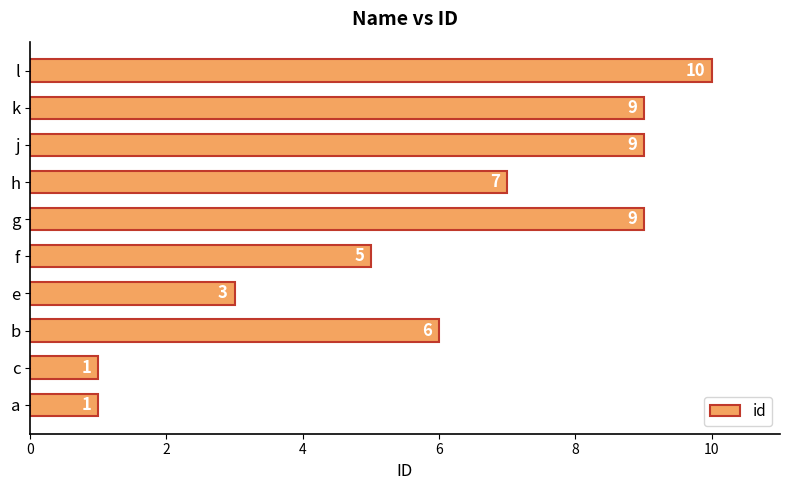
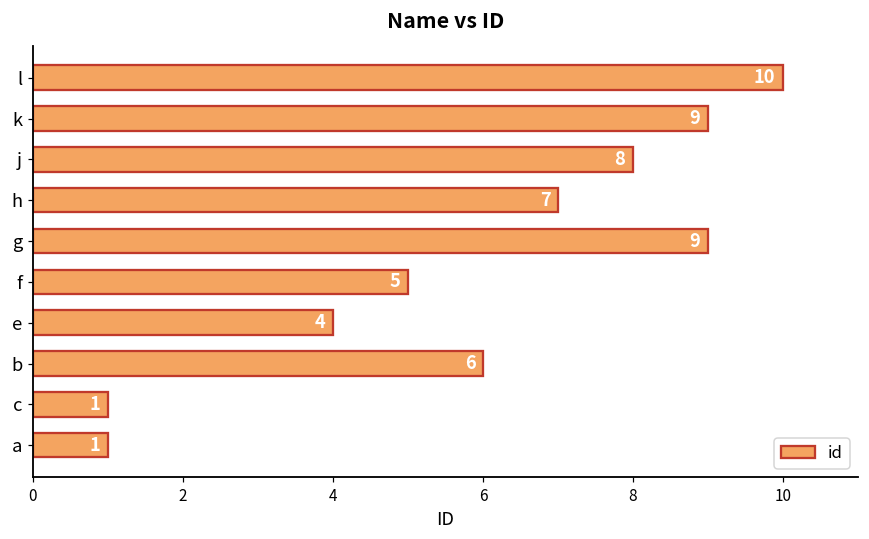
j: 9 -> 8
e: 3 -> 4
